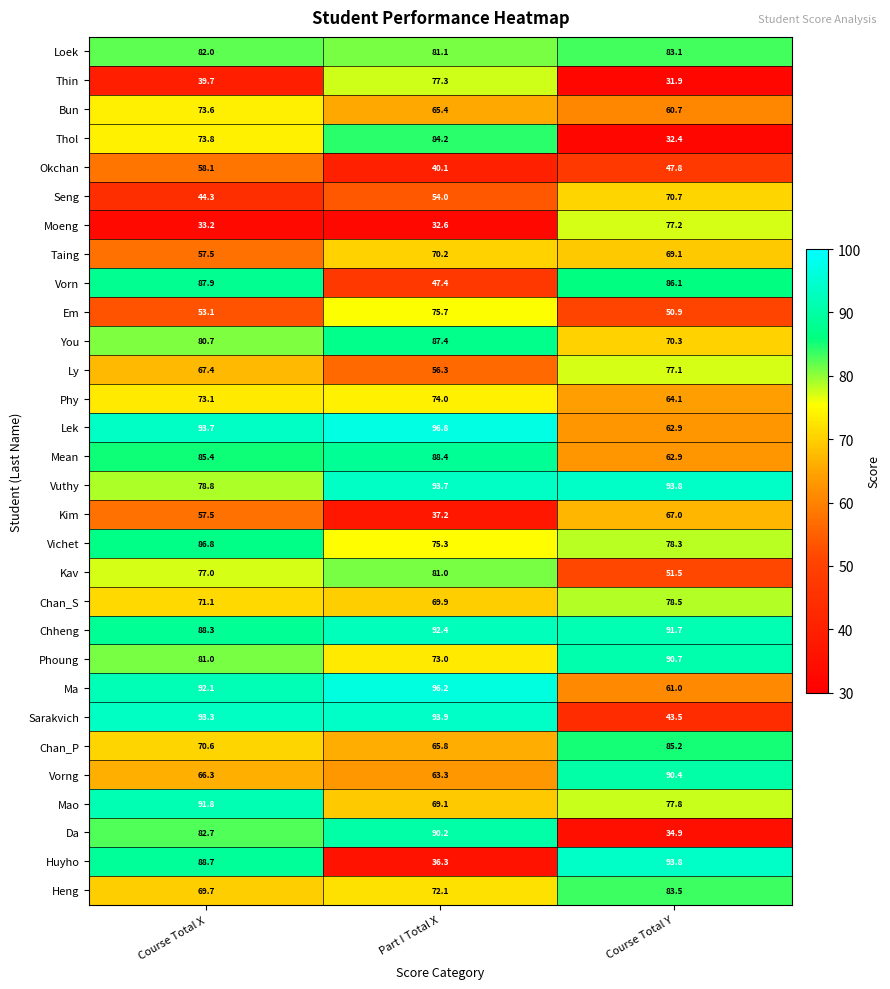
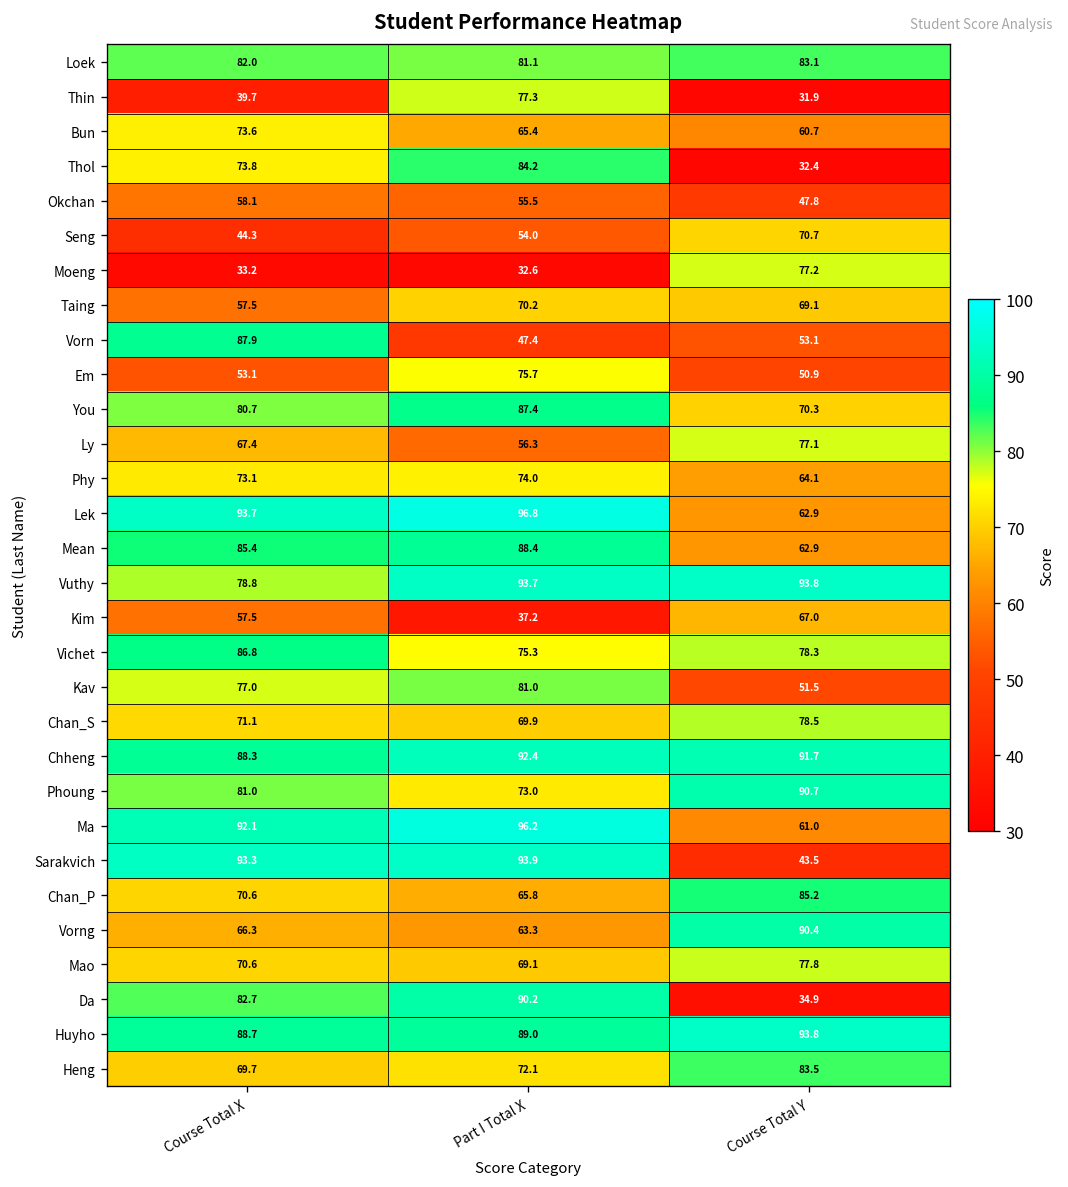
Okchan, Part I Total X: 40.1 -> 55.5
Vorn, Course Total Y: 86.1 -> 53.1
Mao, Course Total X: 91.8 -> 70.6
Huyho, Part I Total X: 36.3 -> 89.0
